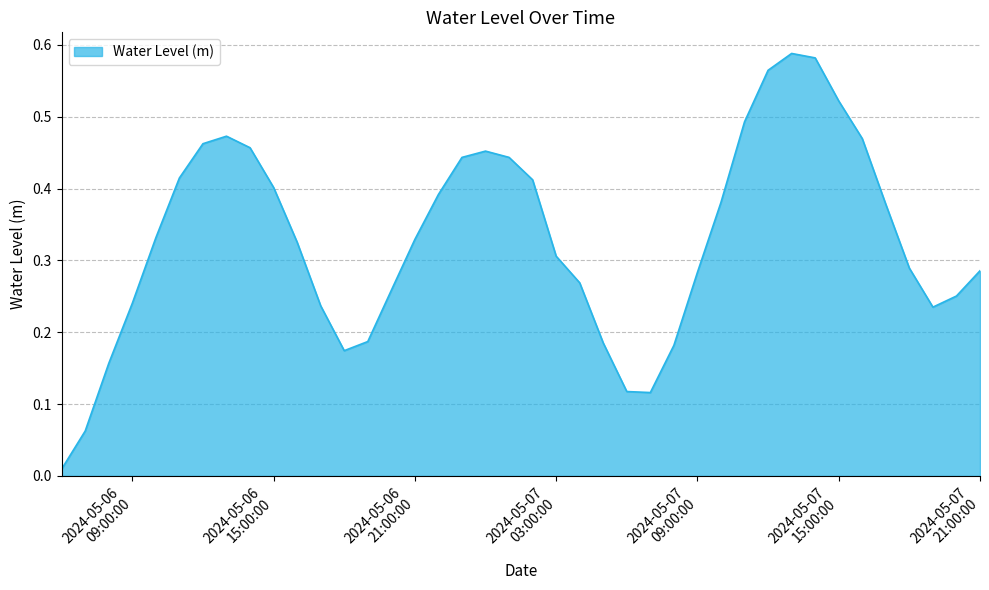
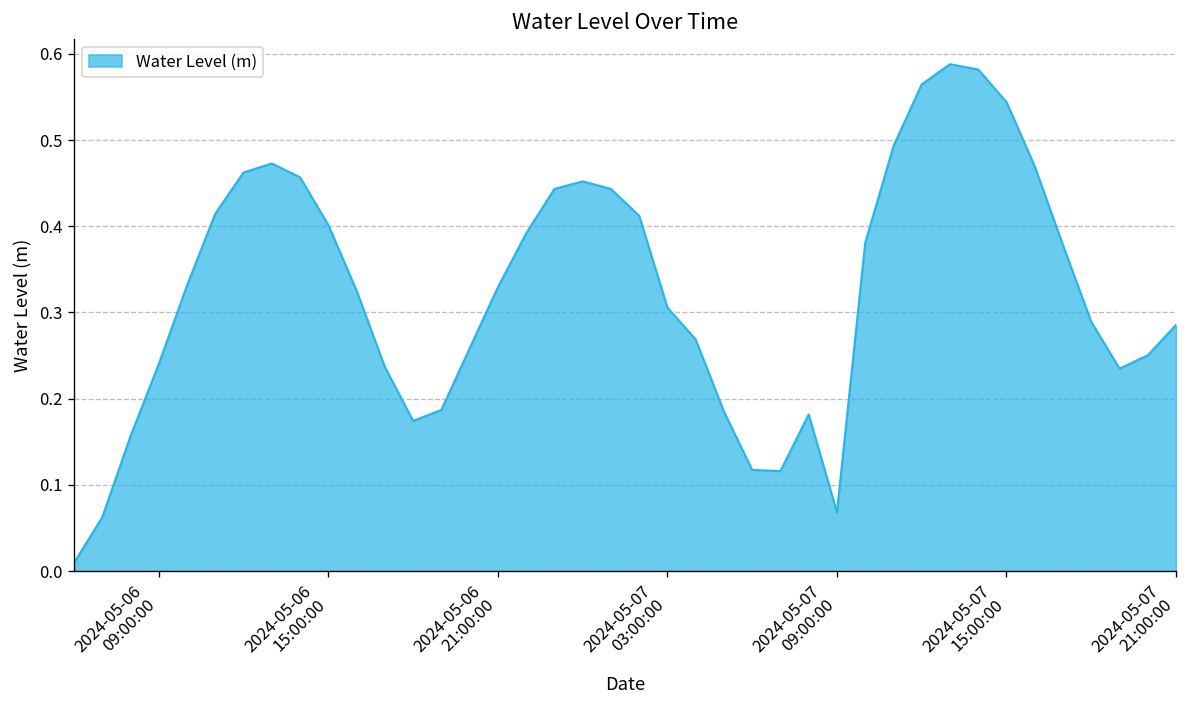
2024-05-07 09:00:00: 0.28 -> 0.07
2024-05-07 15:00:00: 0.52 -> 0.54
